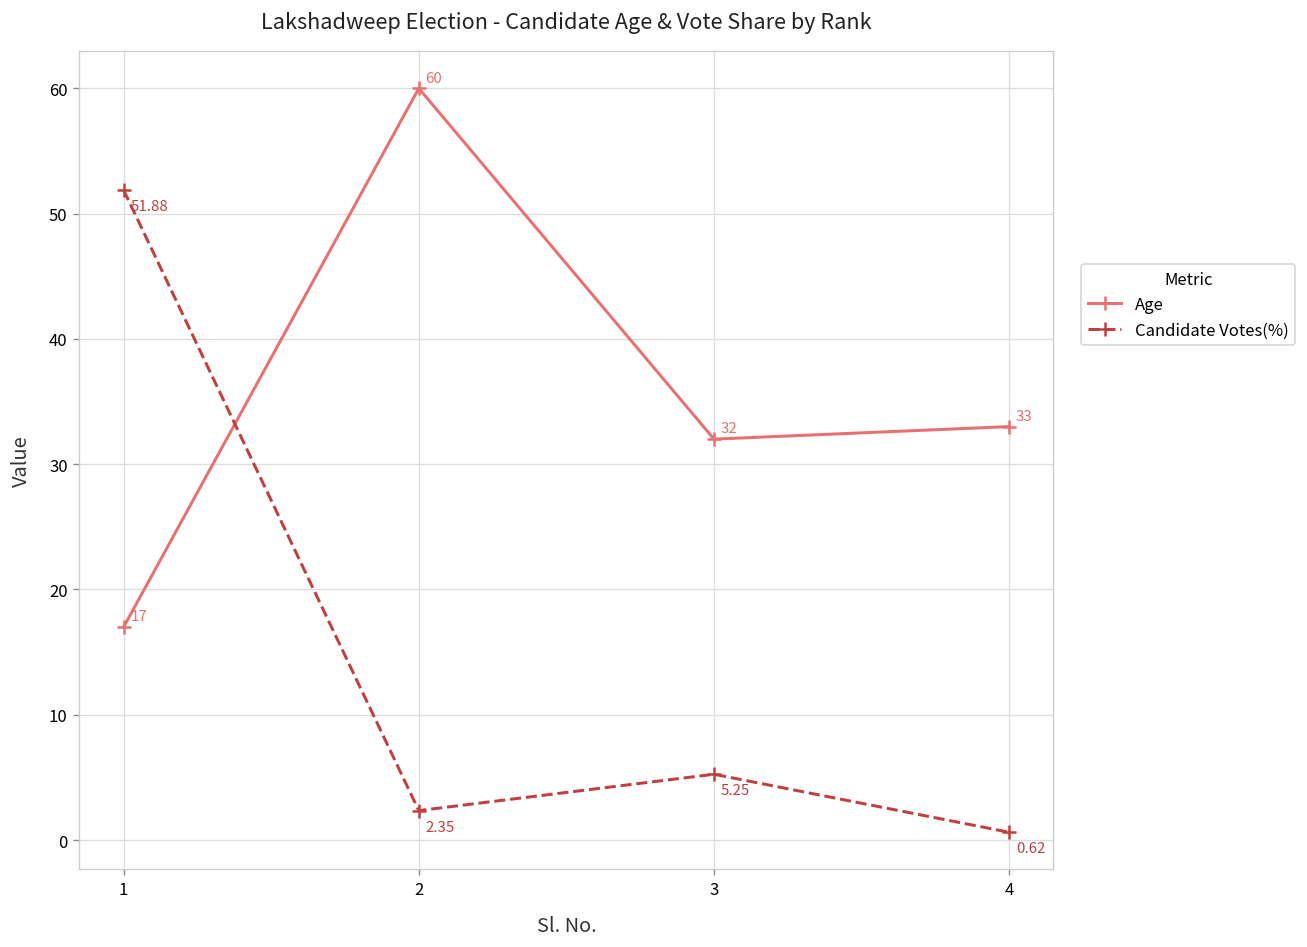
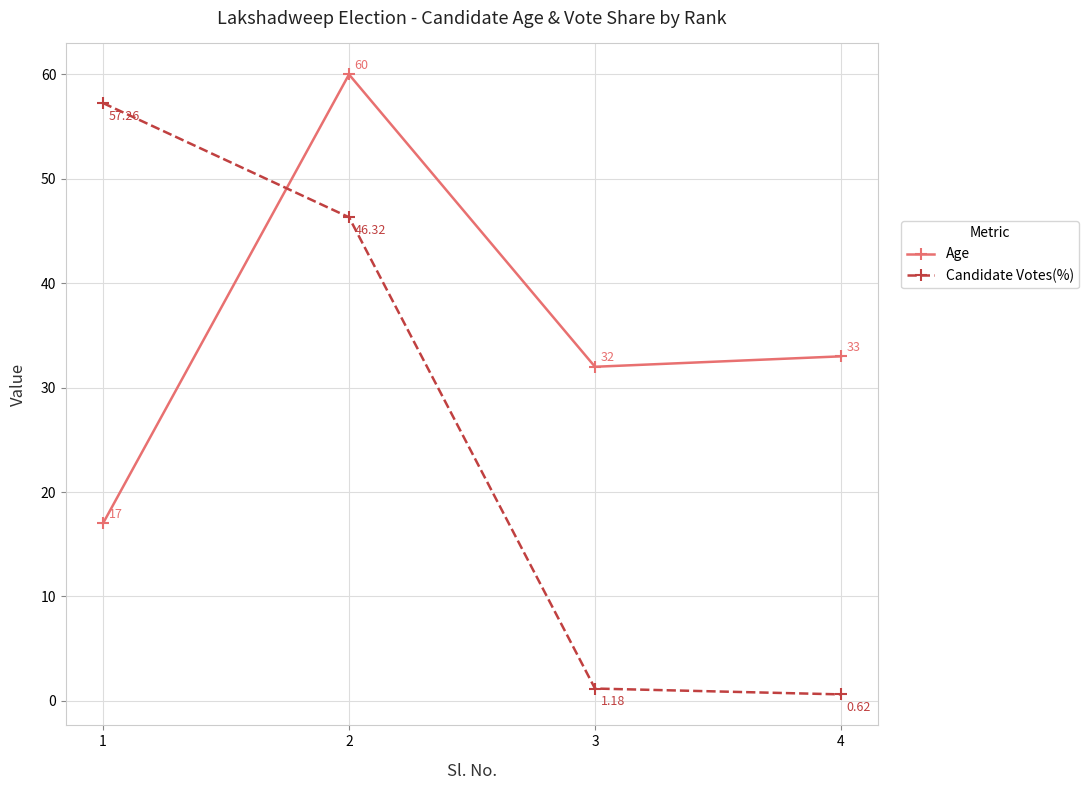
Candidate Votes(%), 1: 51.88 -> 57.26
Candidate Votes(%), 2: 2.35 -> 46.32
Candidate Votes(%), 3: 5.25 -> 1.18
